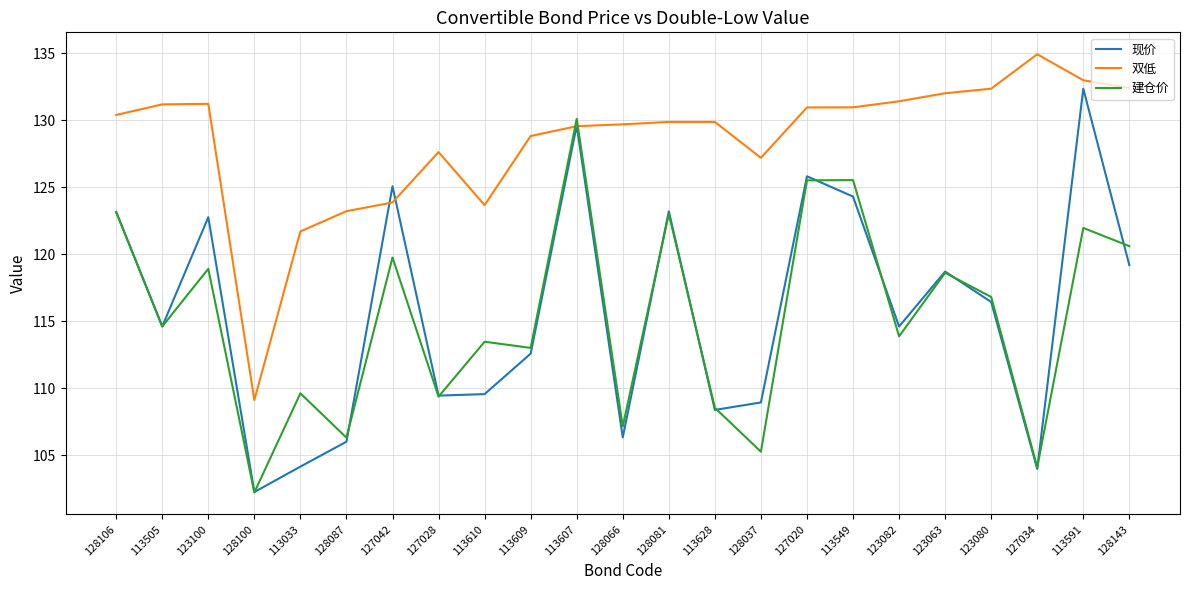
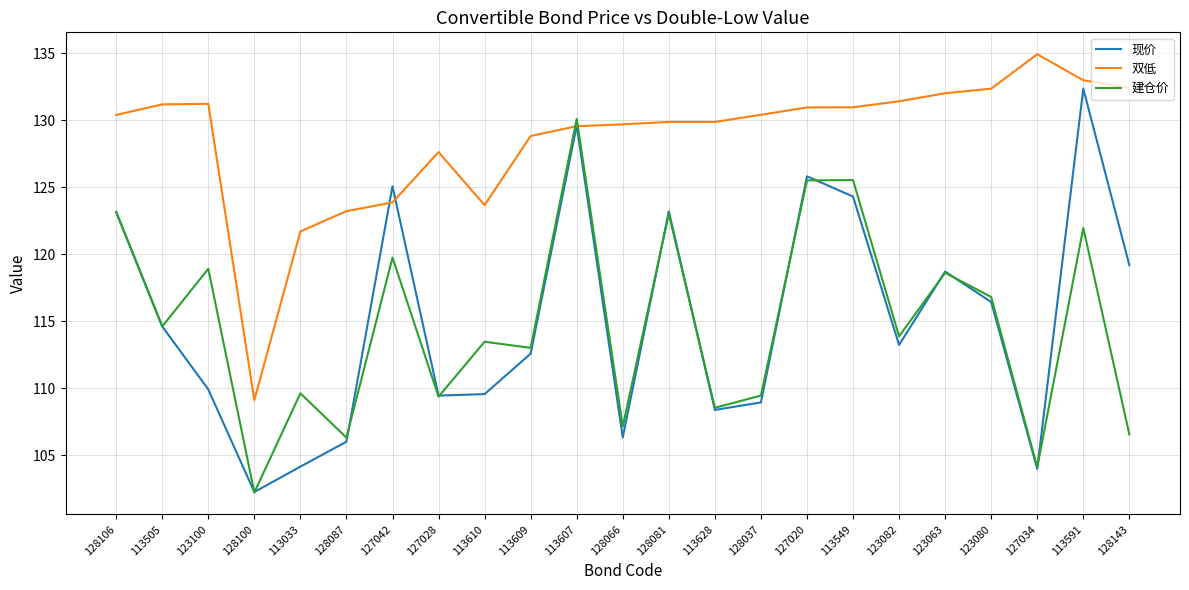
现价, 123100: 122.8 -> 109.9
双低, 128037: 127.2 -> 130.4
建仓价, 128037: 105.3 -> 109.4
现价, 123082: 114.6 -> 113.2
建仓价, 128143: 120.6 -> 106.5
